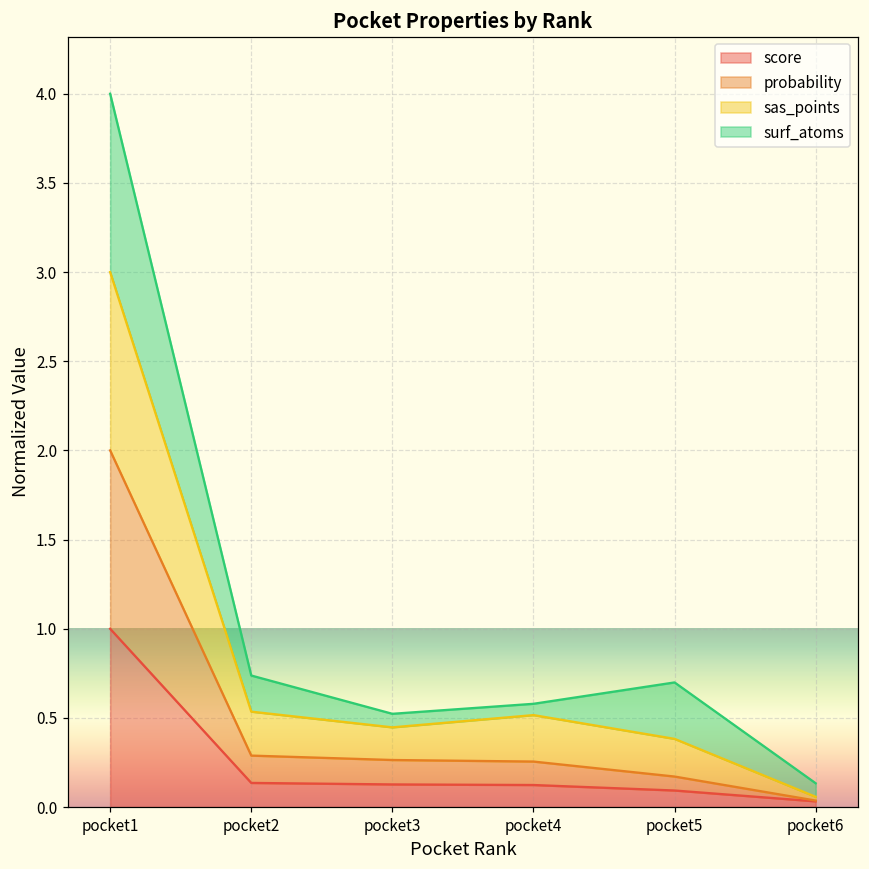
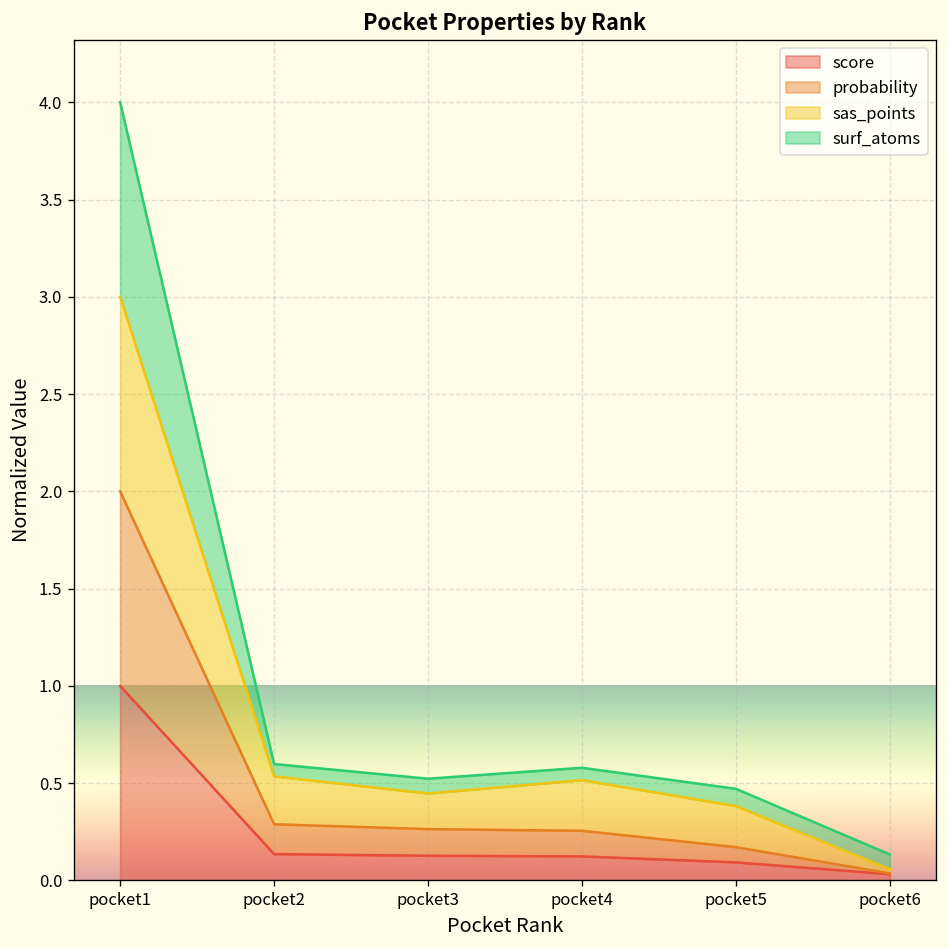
surf_atoms, pocket2: 0.20 -> 0.06
surf_atoms, pocket5: 0.32 -> 0.09
